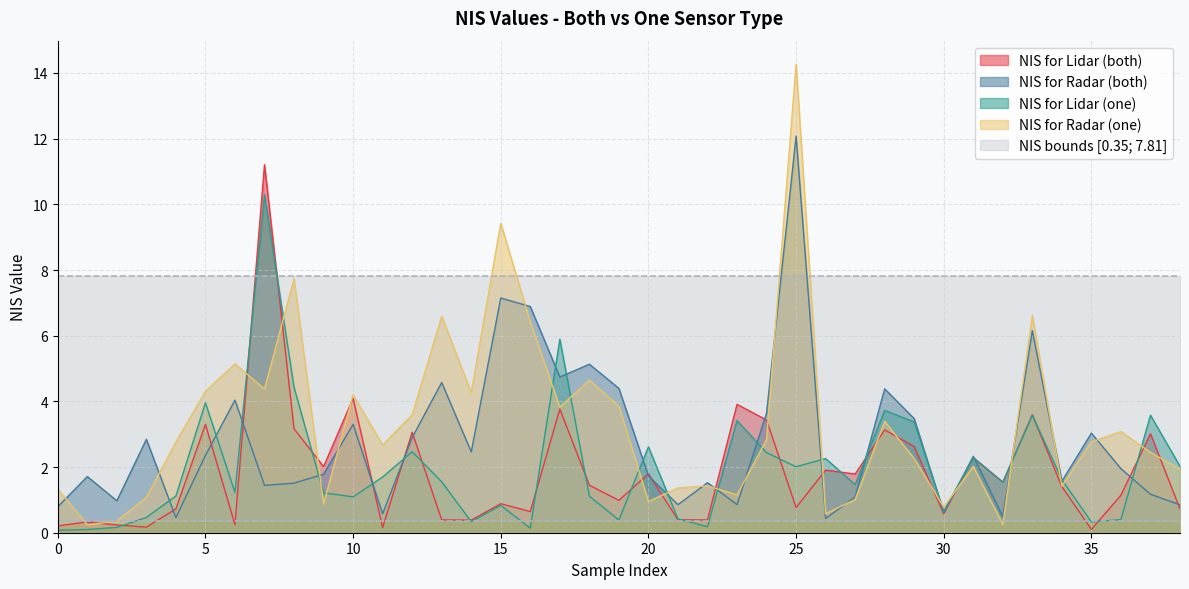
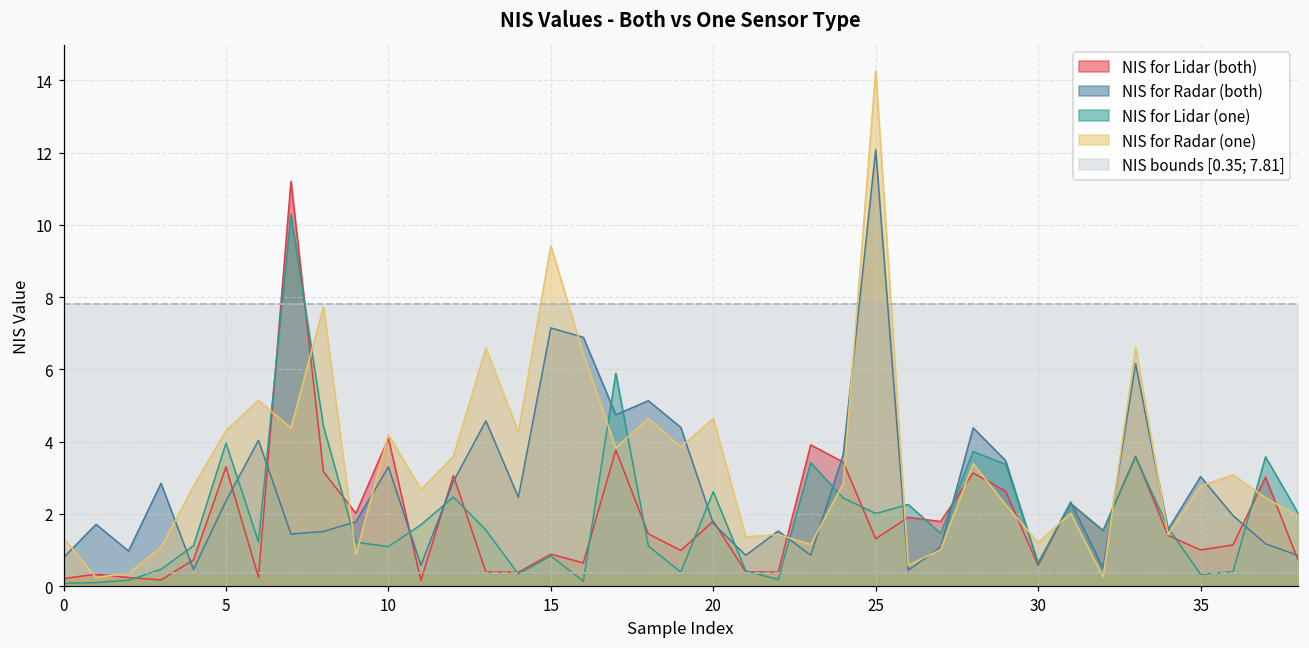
NIS for Radar (one), 20: 1.0 -> 4.6
NIS for Lidar (both), 25: 0.8 -> 1.3
NIS for Radar (one), 30: 0.8 -> 1.2
NIS for Lidar (both), 35: 0.1 -> 1.0
